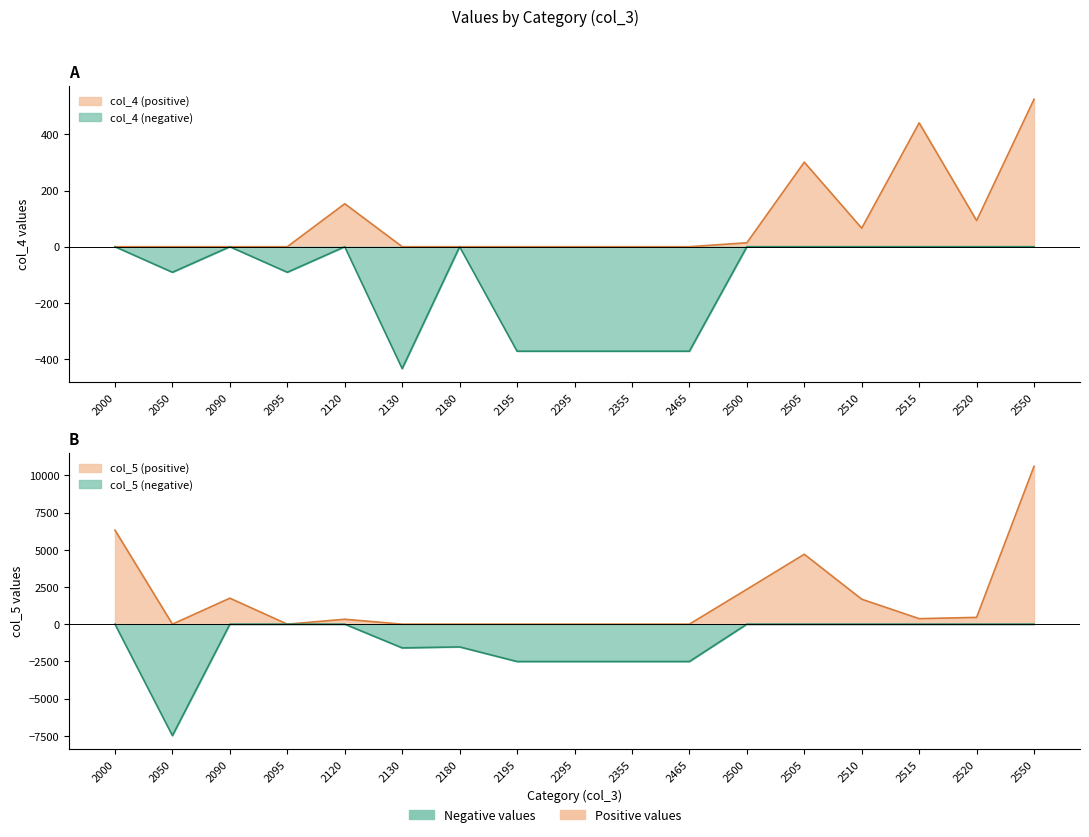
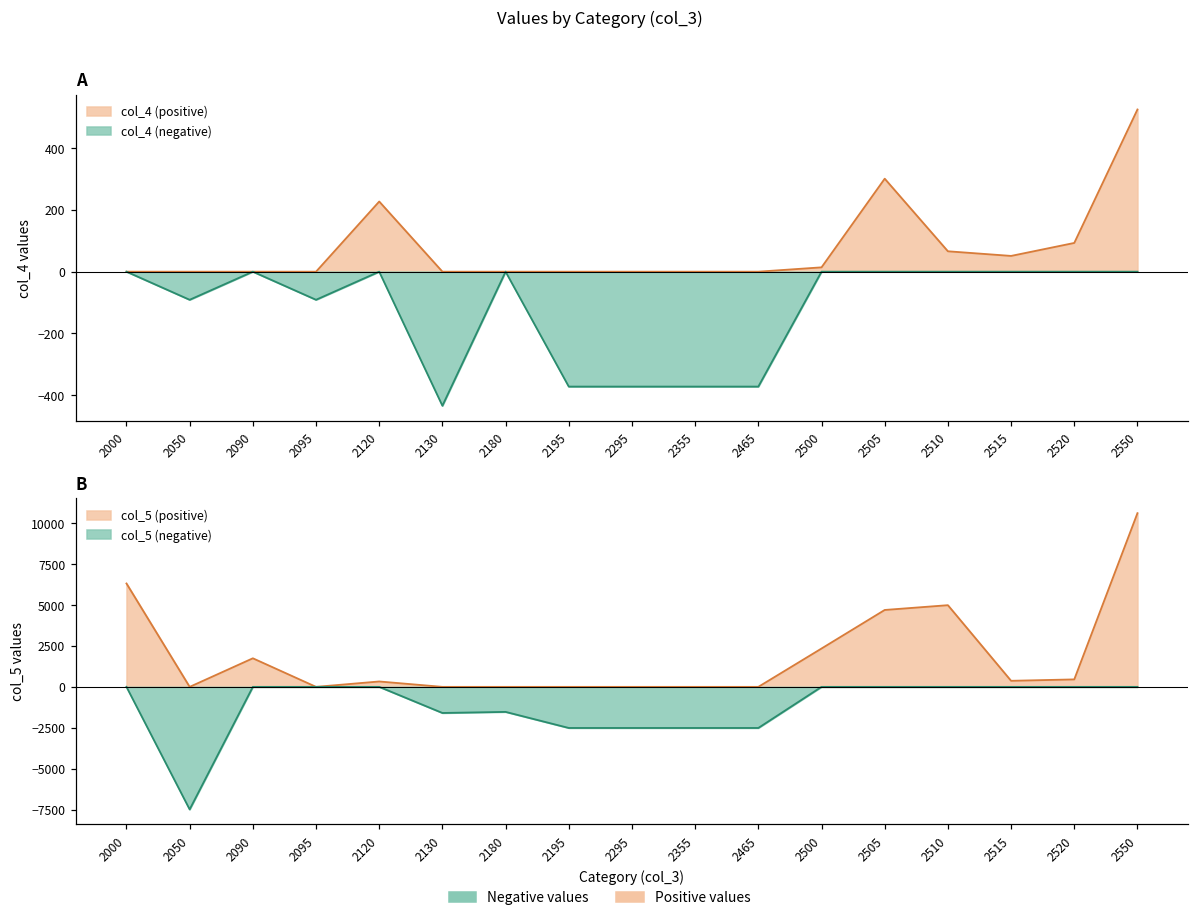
A, col_4 (positive), 2120: 150 -> 230
A, col_4 (positive), 2515: 440 -> 50
B, col_5 (positive), 2510: 1700 -> 5000
